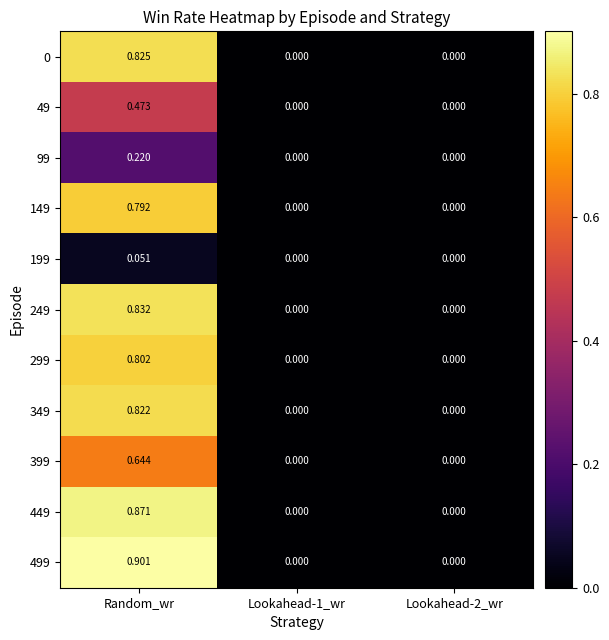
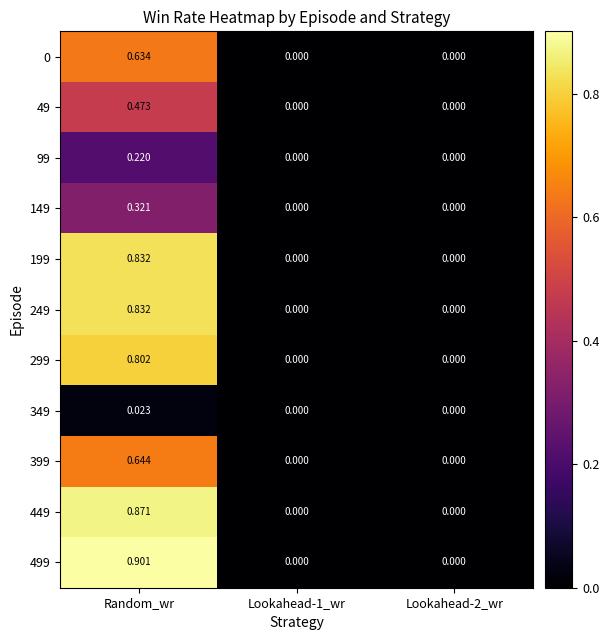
0, Random_wr: 0.825 -> 0.634
149, Random_wr: 0.792 -> 0.321
199, Random_wr: 0.051 -> 0.832
349, Random_wr: 0.822 -> 0.023
